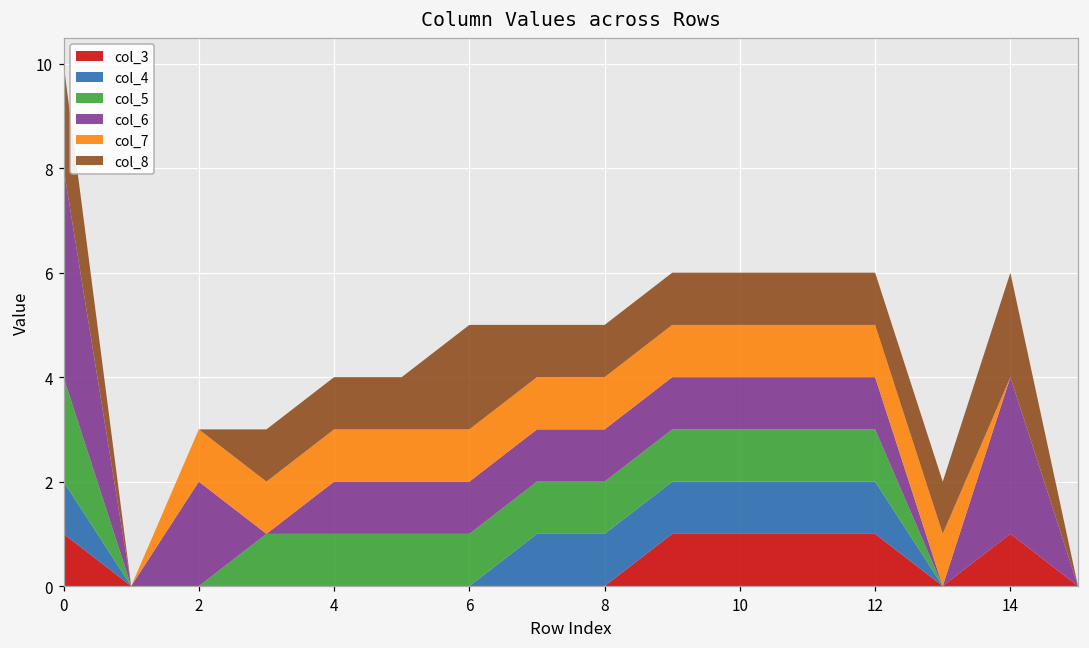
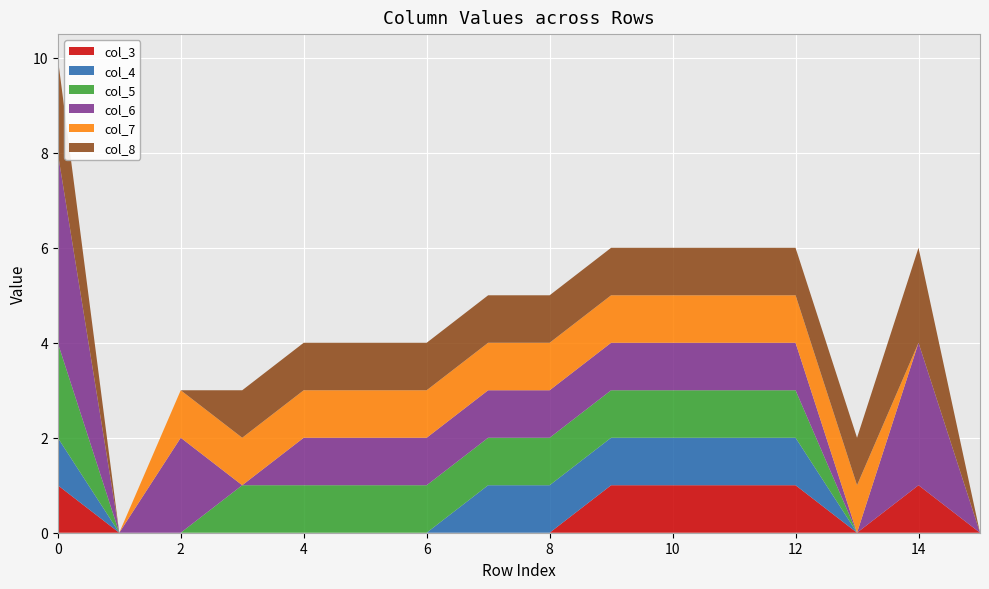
col_8, 6: 2 -> 1
